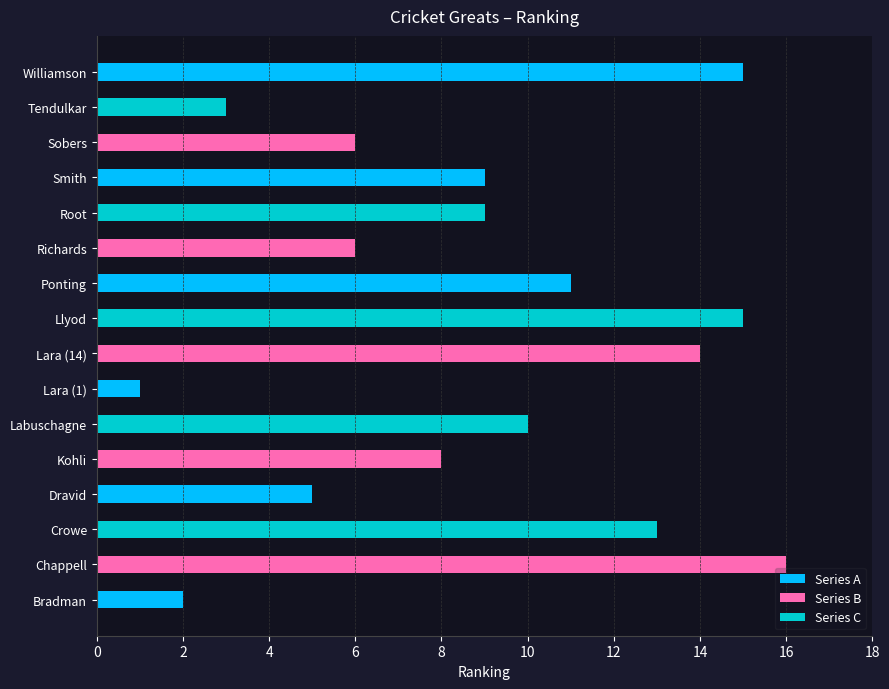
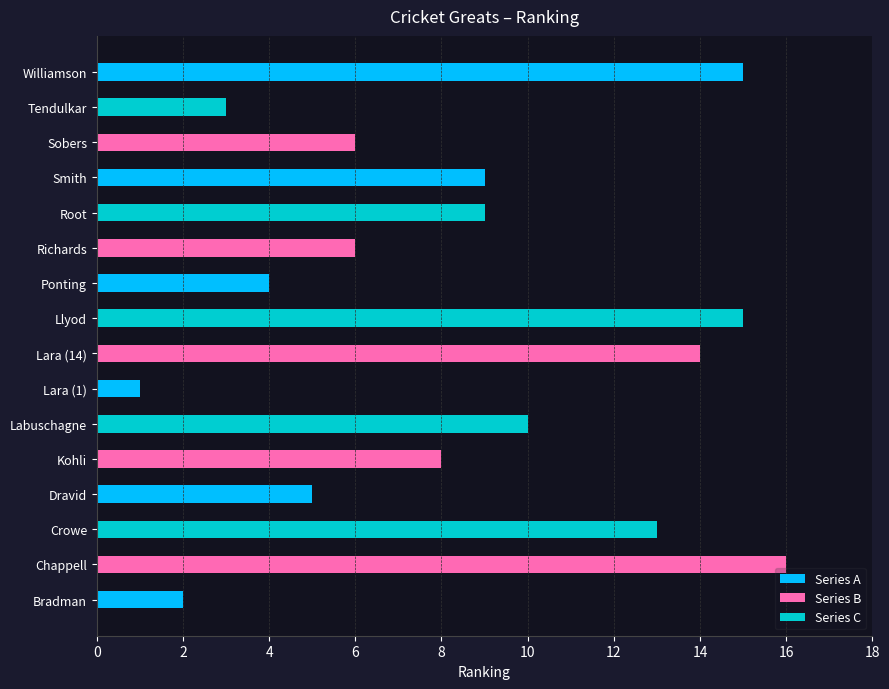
Ponting: 11 -> 4
